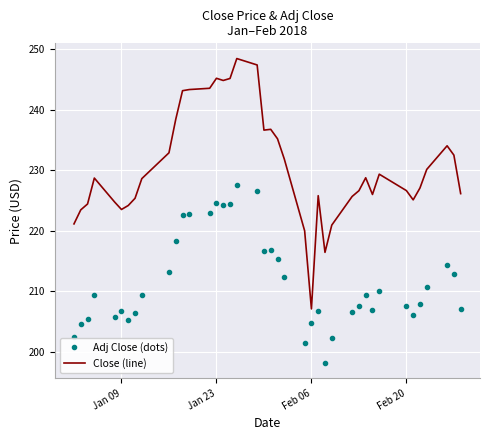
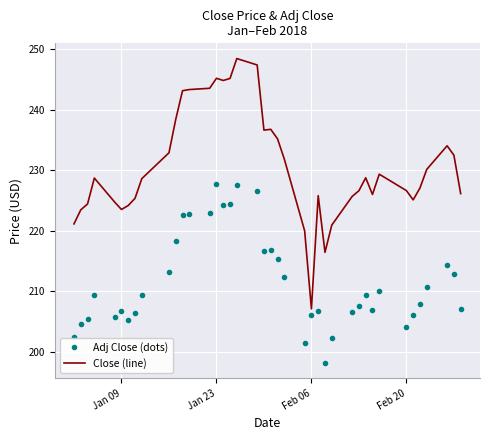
Adj Close (dots), Jan 23: 225 -> 228
Adj Close (dots), Feb 06: 205 -> 206
Adj Close (dots), Feb 20: 208 -> 204
